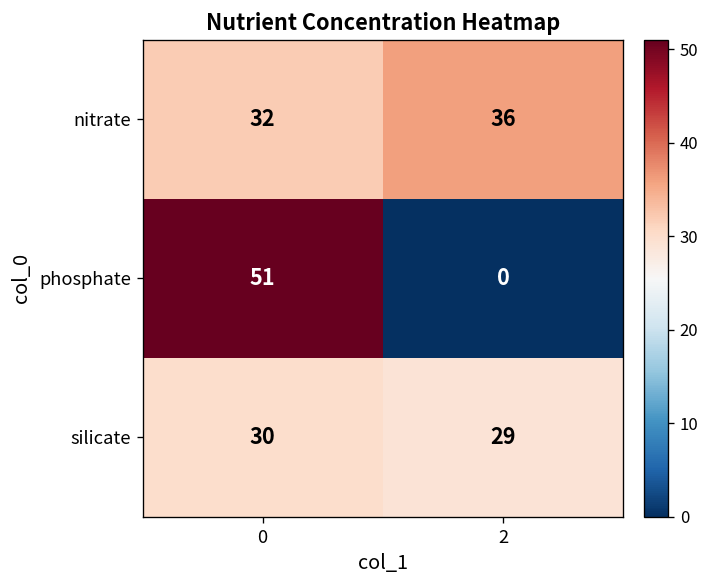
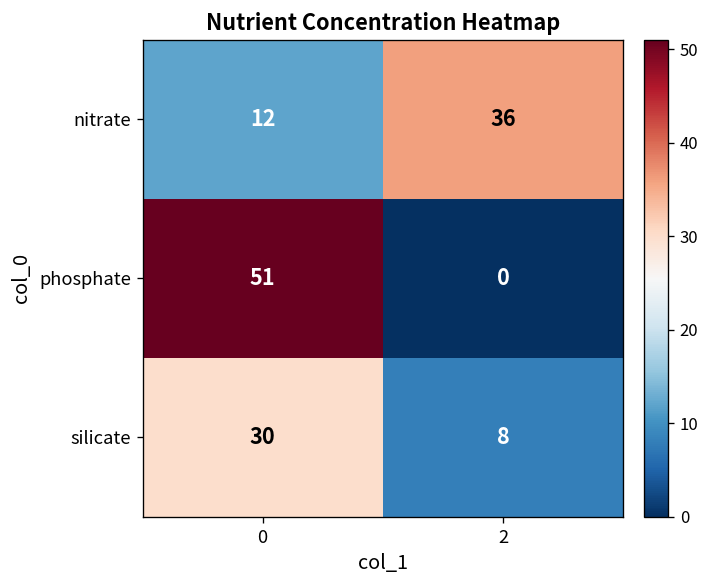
nitrate, 0: 32 -> 12
silicate, 2: 29 -> 8
